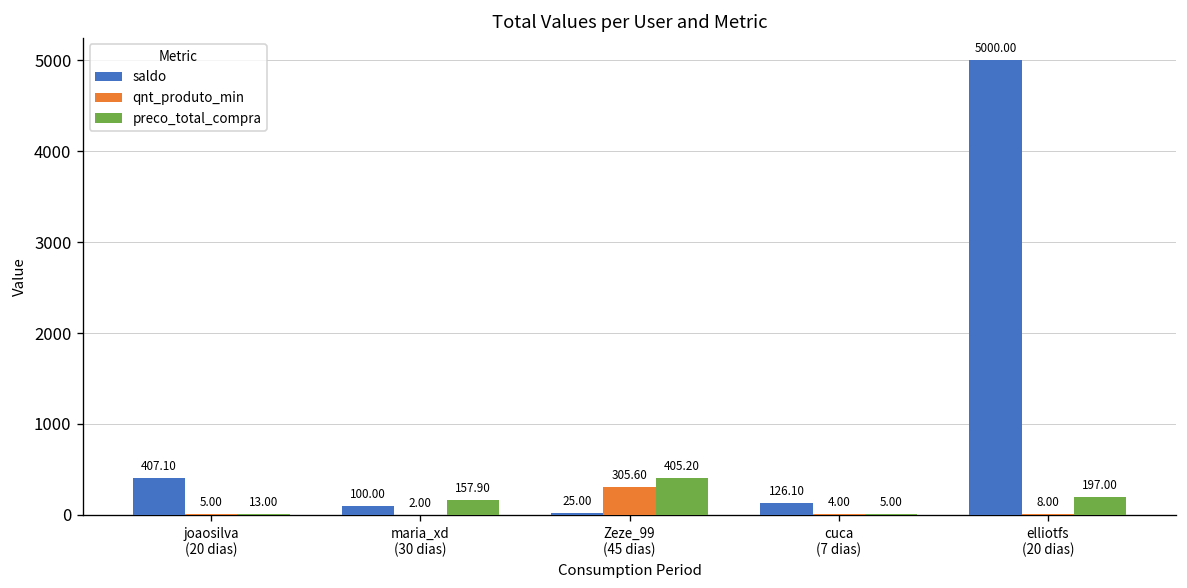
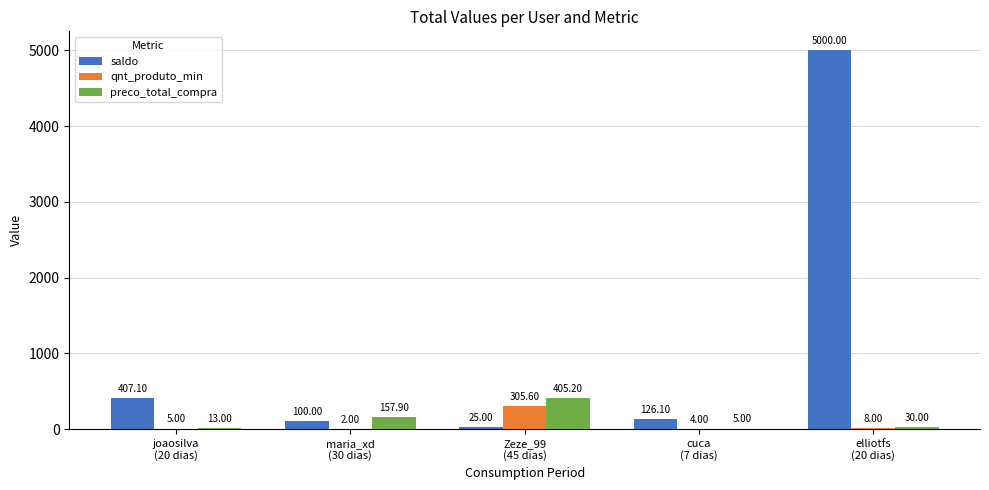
preco_total_compra, elliotfs (20 dias): 197.00 -> 30.00
